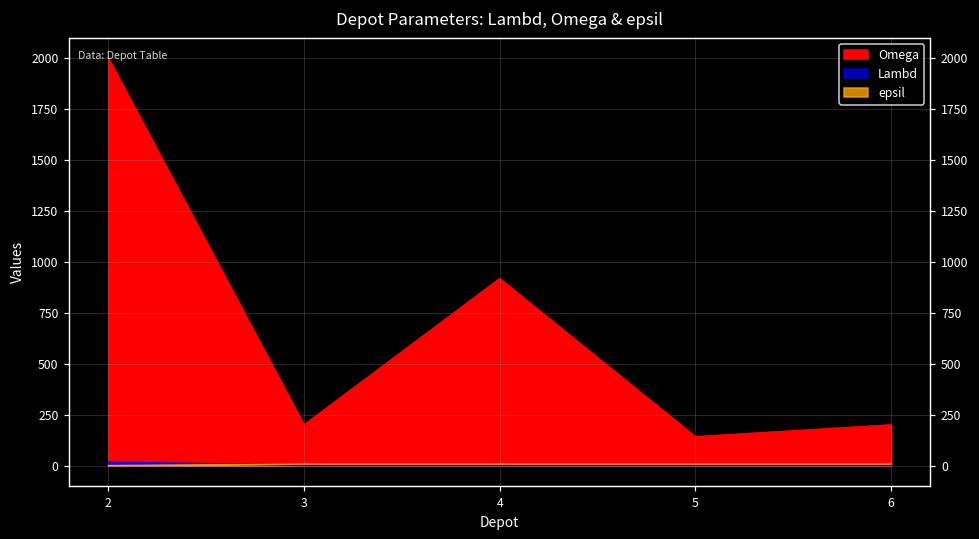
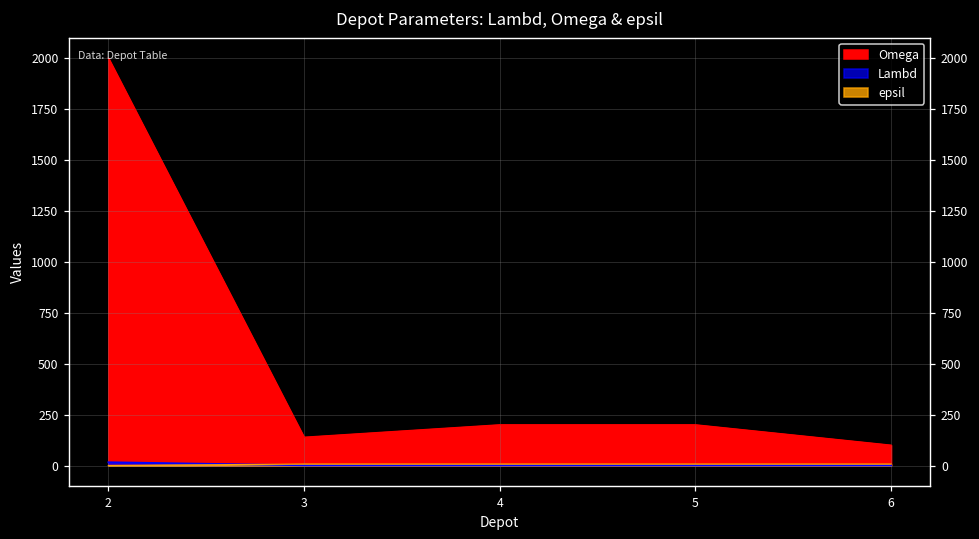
Omega, 3: 200 -> 140
Omega, 4: 920 -> 200
Omega, 5: 140 -> 200
Omega, 6: 200 -> 100
